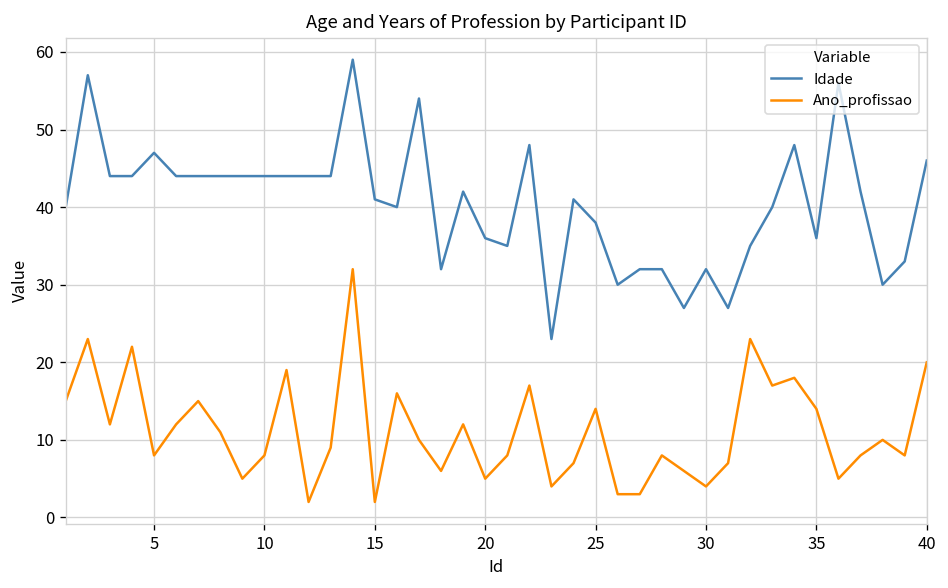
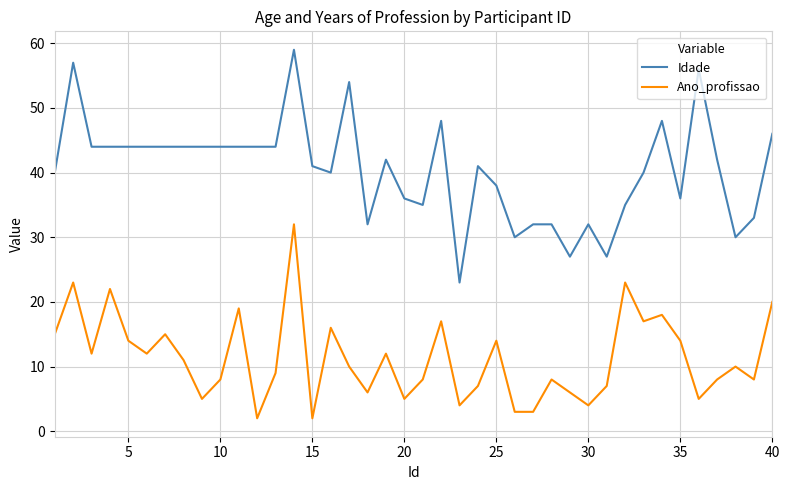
Idade, 5: 47 -> 44
Ano_profissao, 5: 8 -> 14
